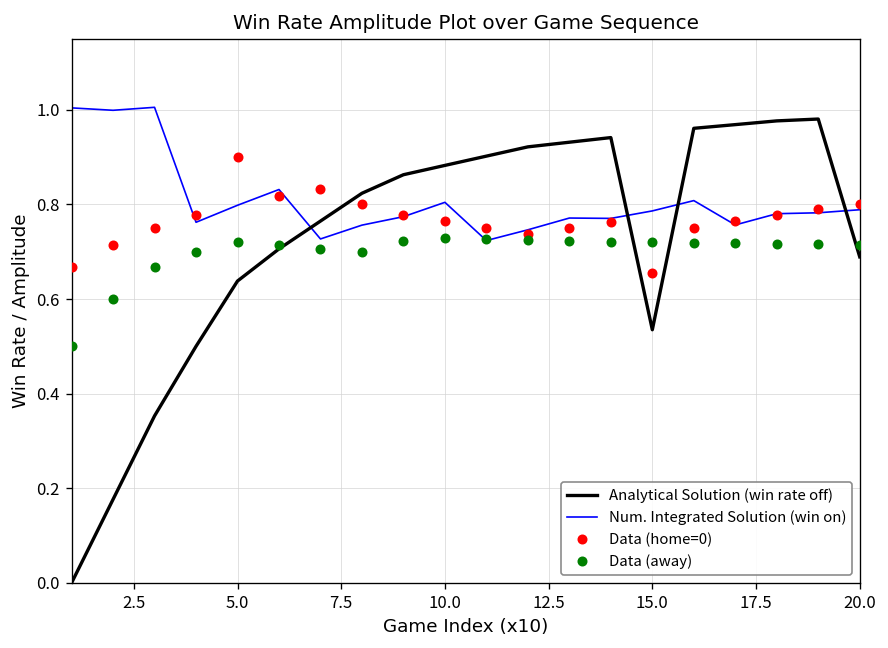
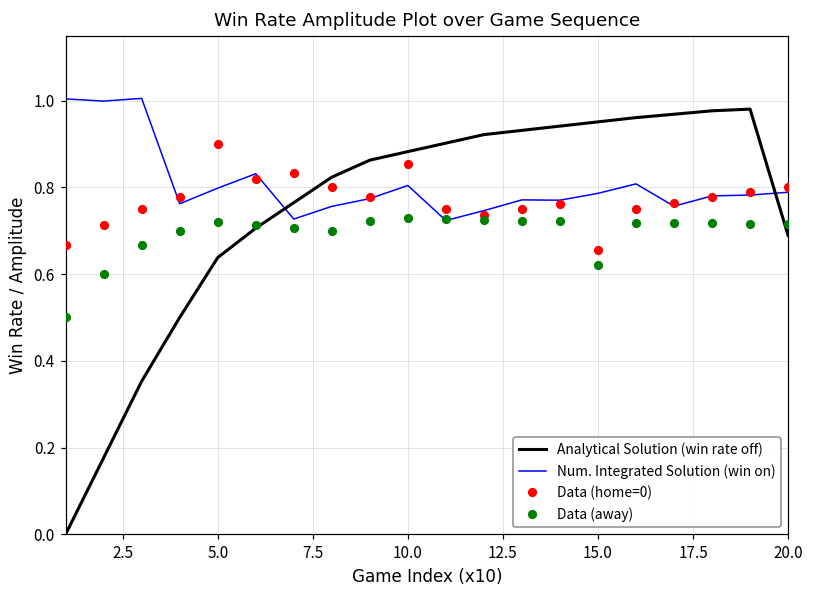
Data (home=0), 10.0: 0.76 -> 0.85
Analytical Solution (win rate off), 15.0: 0.54 -> 0.95
Data (away), 15.0: 0.72 -> 0.62
